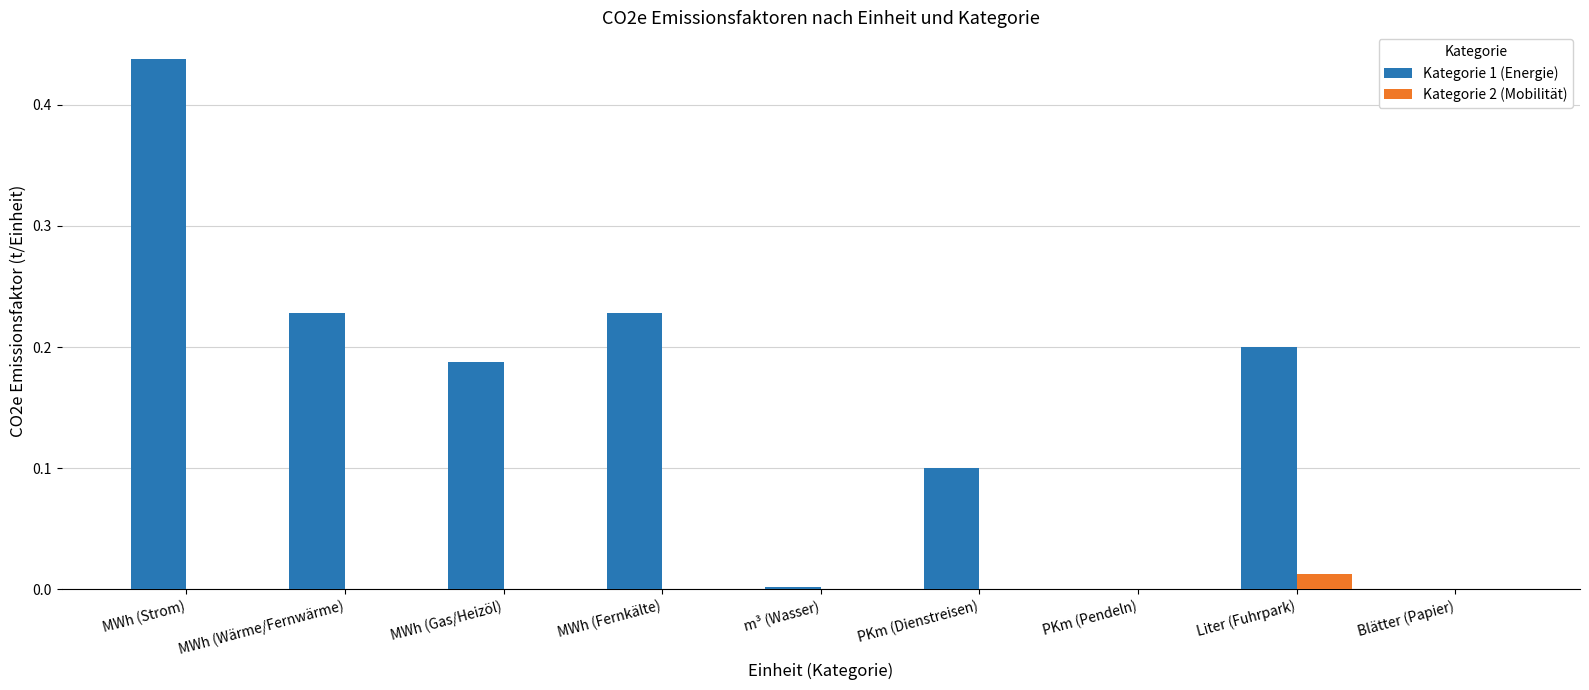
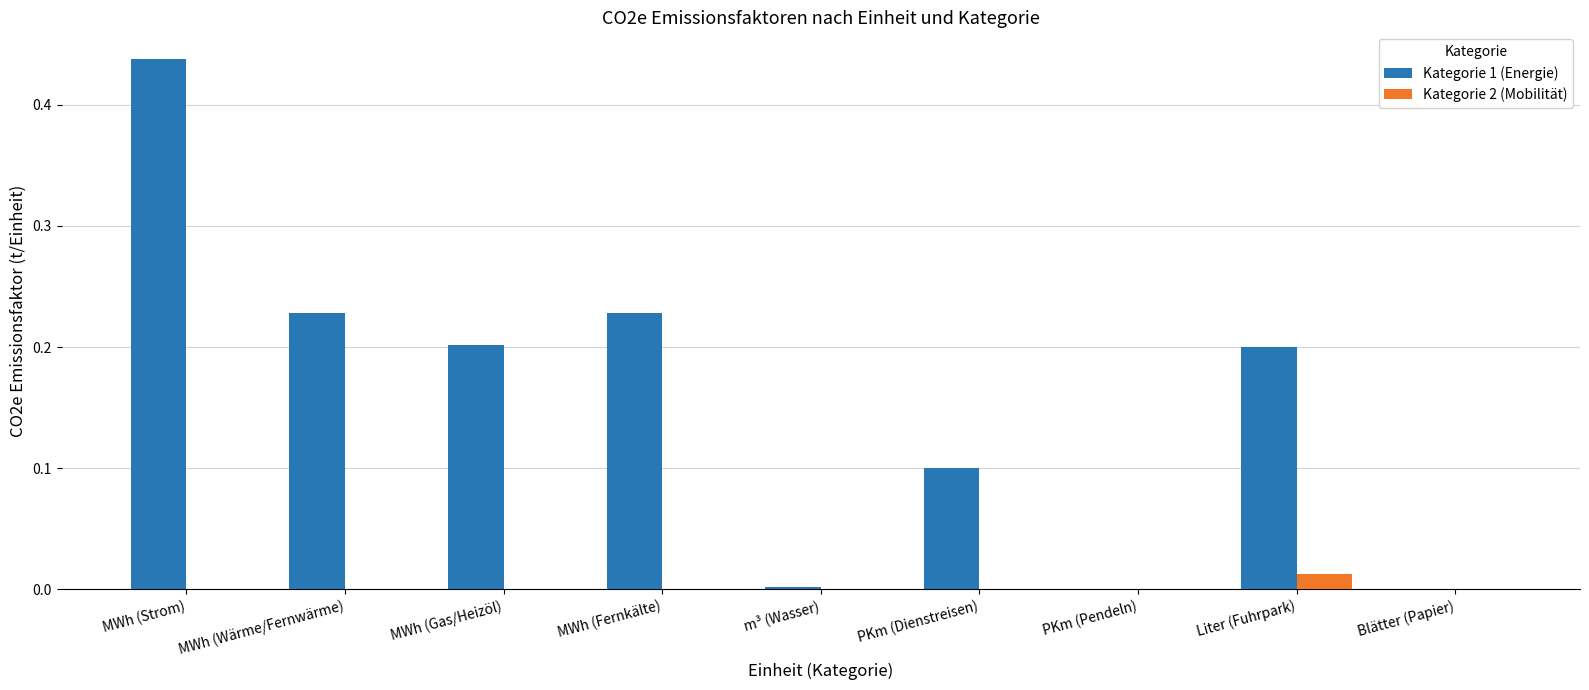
Kategorie 1 (Energie), MWh (Gas/Heizöl): 0.188 -> 0.202
